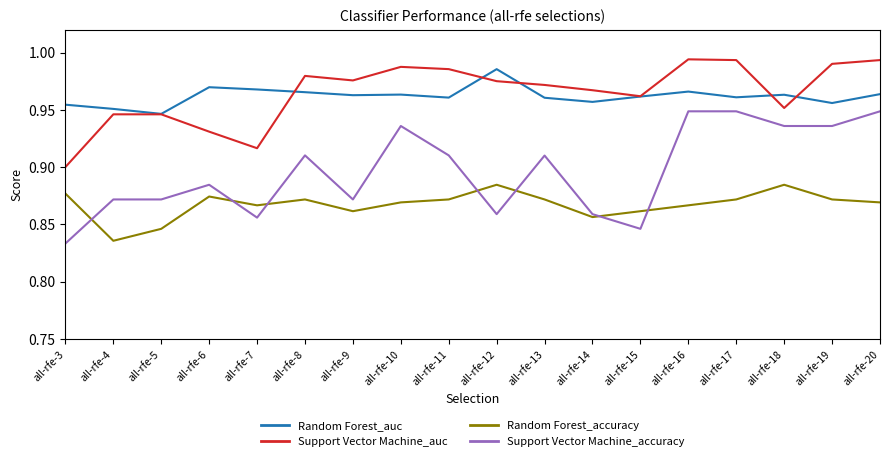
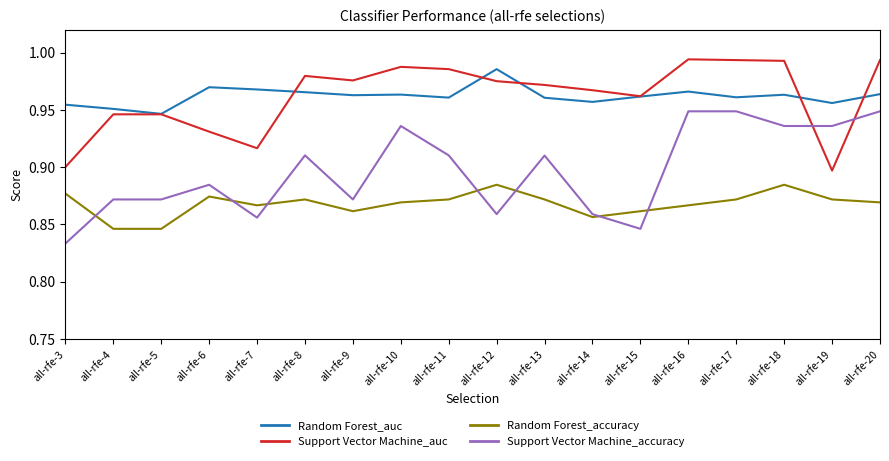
Random Forest_accuracy, all-rfe-4: 0.836 -> 0.846
Support Vector Machine_auc, all-rfe-18: 0.952 -> 0.993
Support Vector Machine_auc, all-rfe-19: 0.990 -> 0.897
